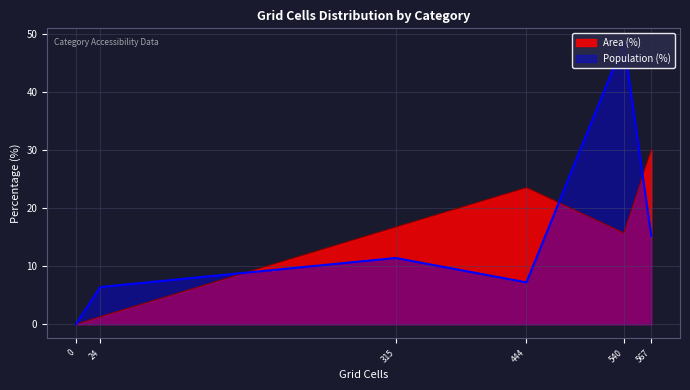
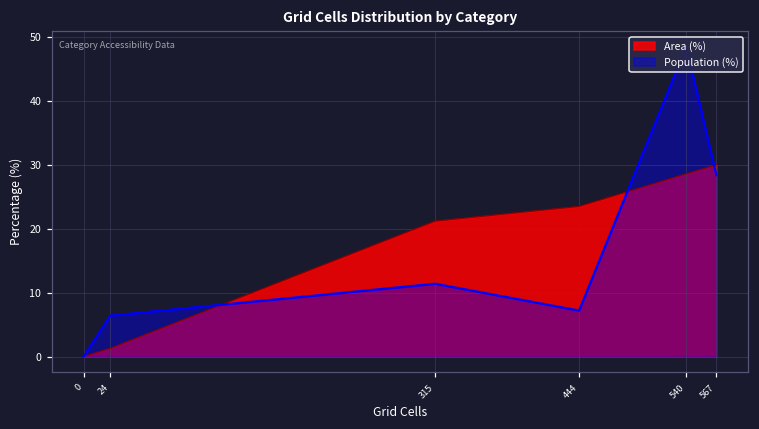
Area (%), 315: 17 -> 21
Area (%), 540: 16 -> 29
Population (%), 567: 15 -> 28
